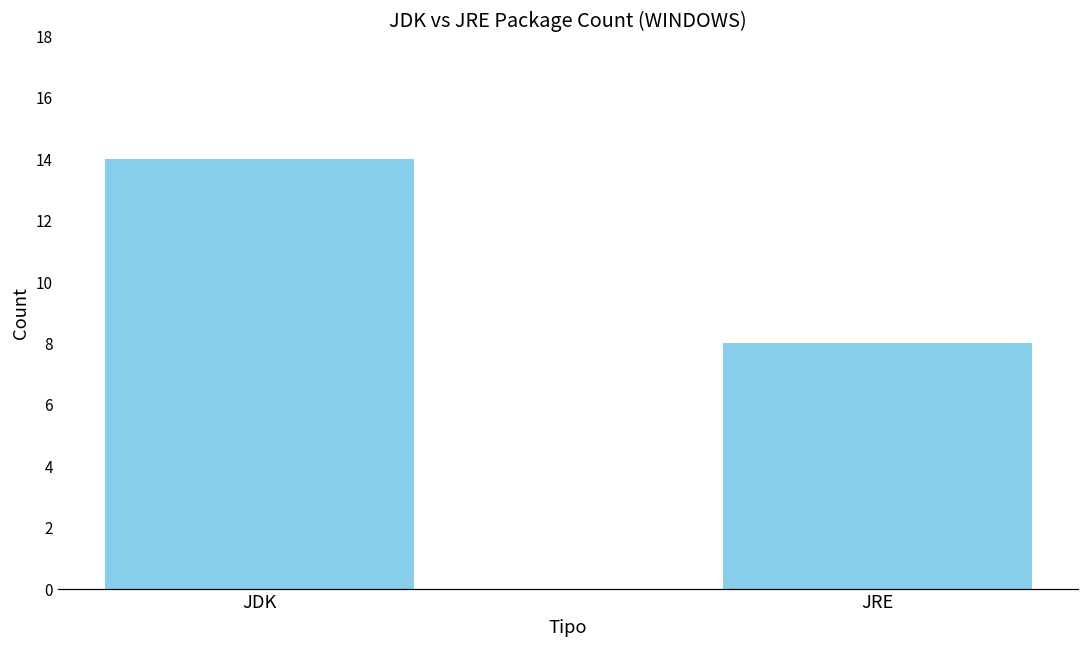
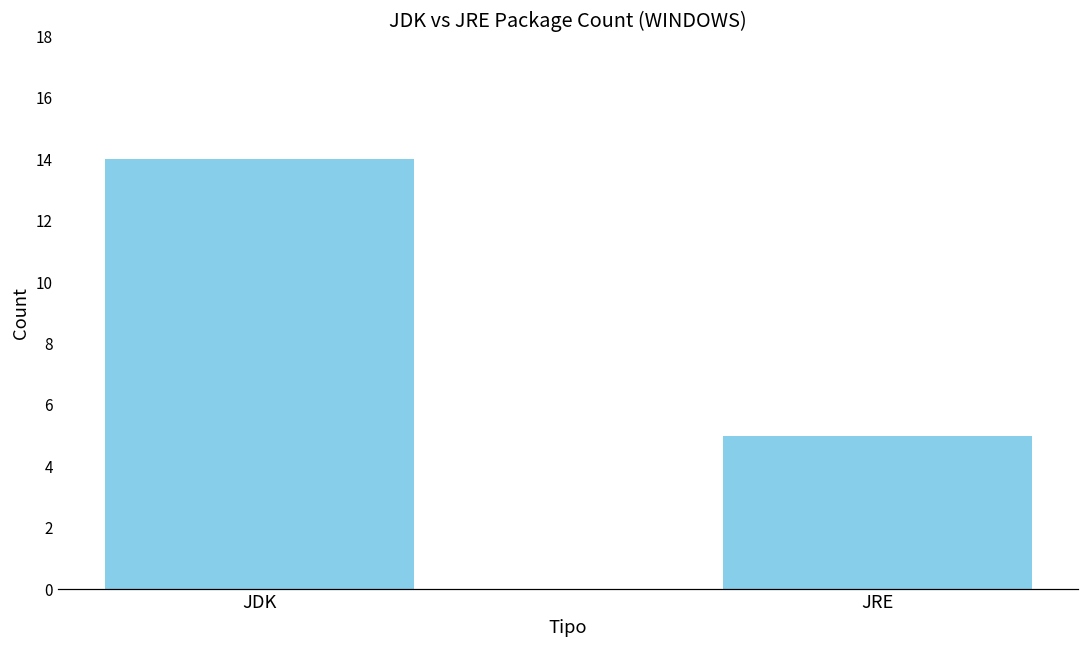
JRE: 8 -> 5
